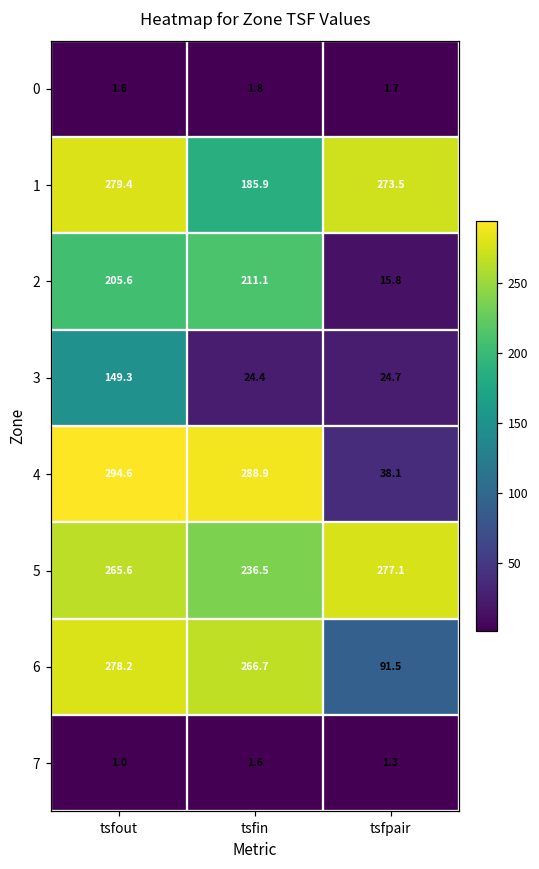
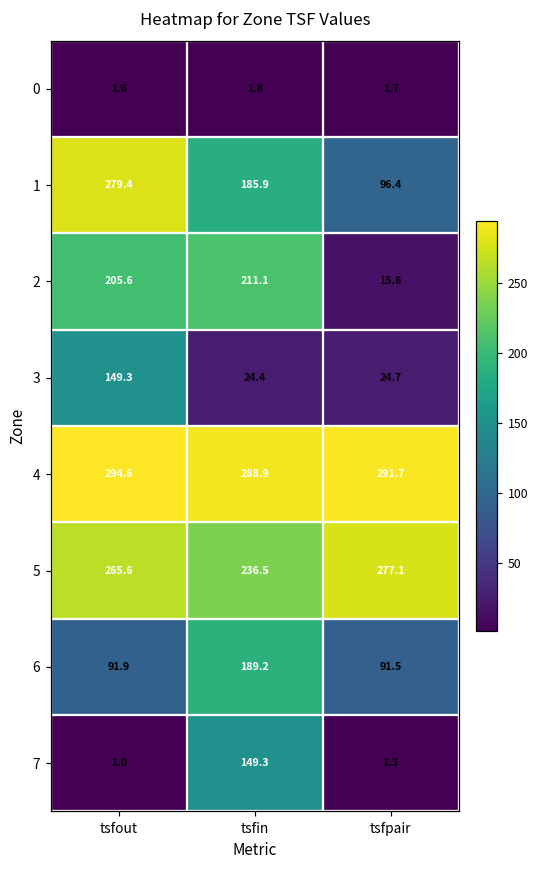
1, tsfpair: 273.5 -> 96.4
4, tsfpair: 38.1 -> 291.7
6, tsfout: 278.2 -> 91.9
6, tsfin: 266.7 -> 189.2
7, tsfin: 1.6 -> 149.3
